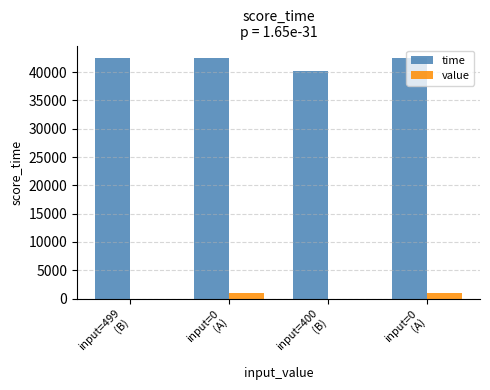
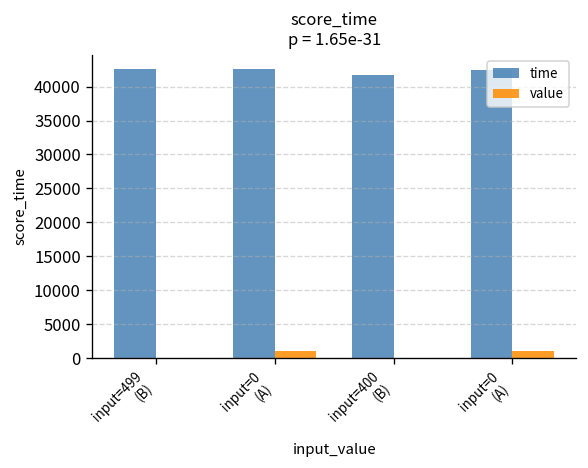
time, input=400 (B): 40000 -> 42000
